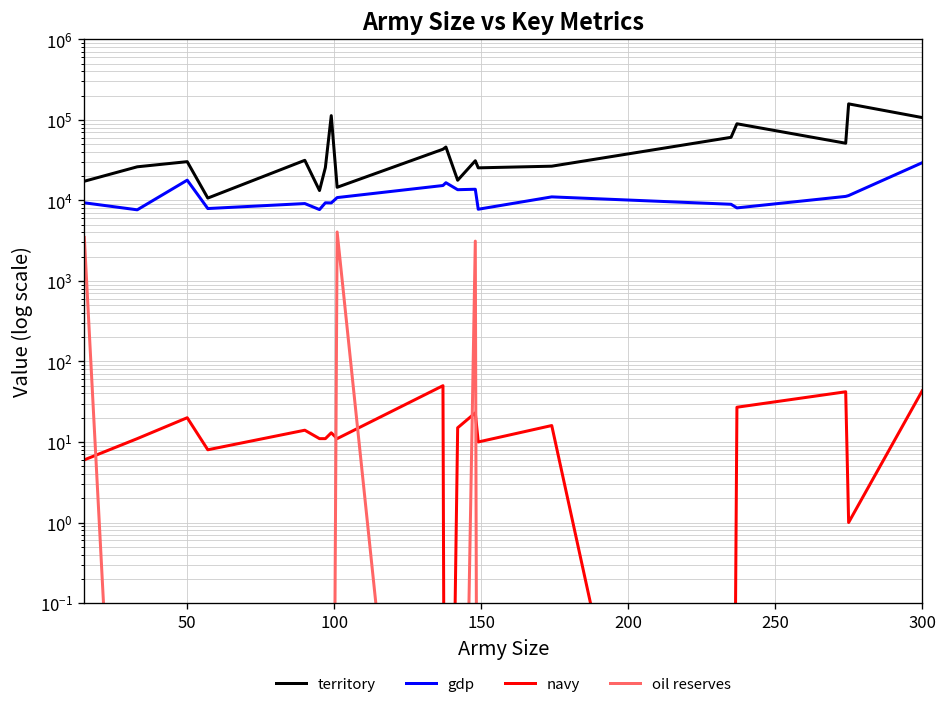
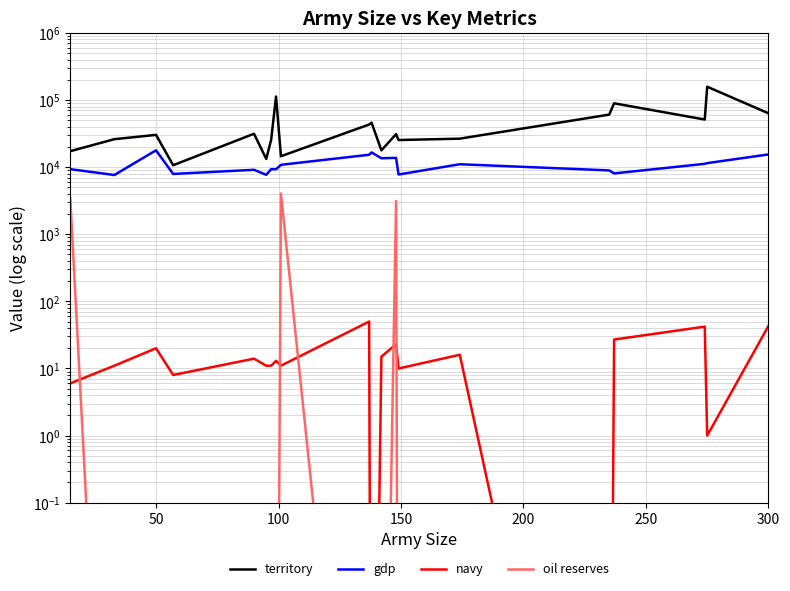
territory, 300: 110000 -> 60000
gdp, 300: 30000 -> 15000
